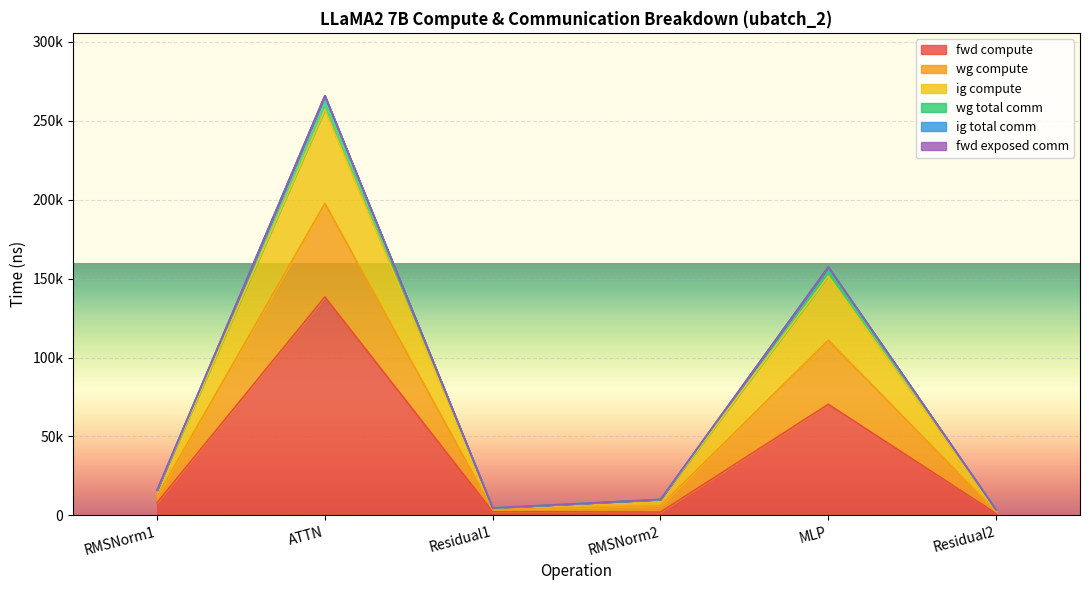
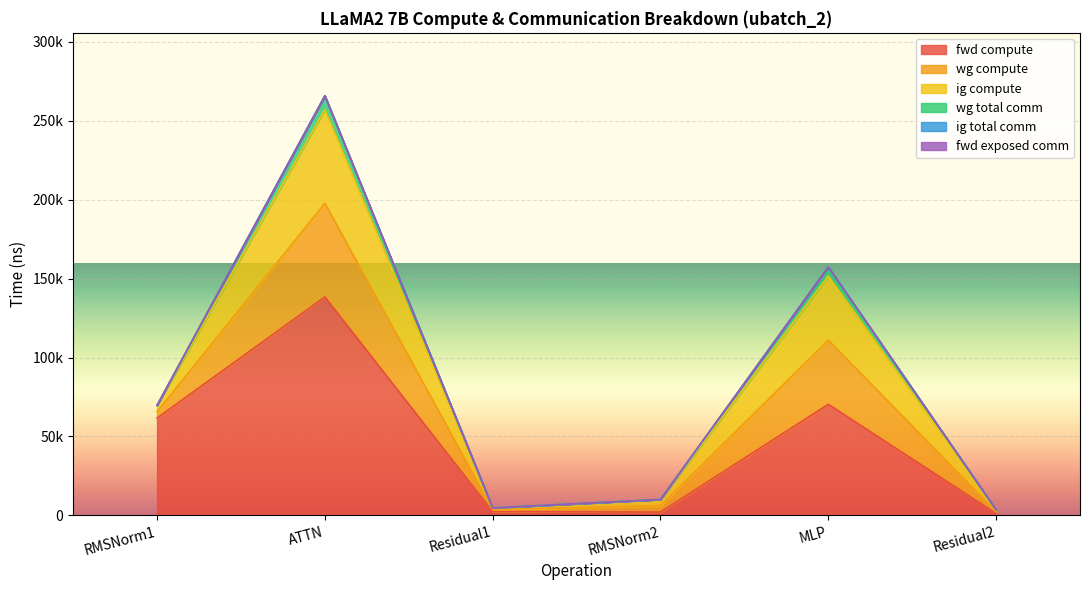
fwd compute, RMSNorm1: 8000 -> 62000
